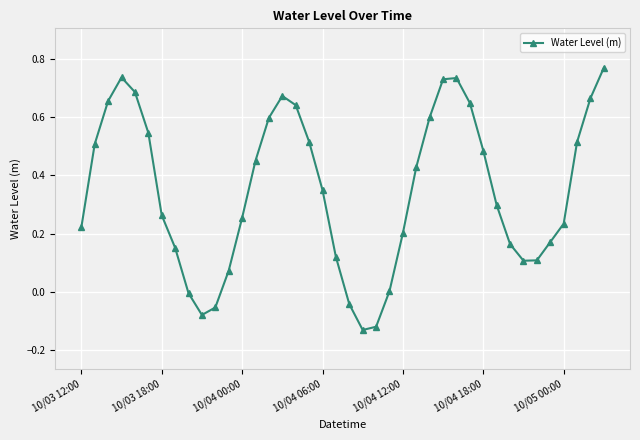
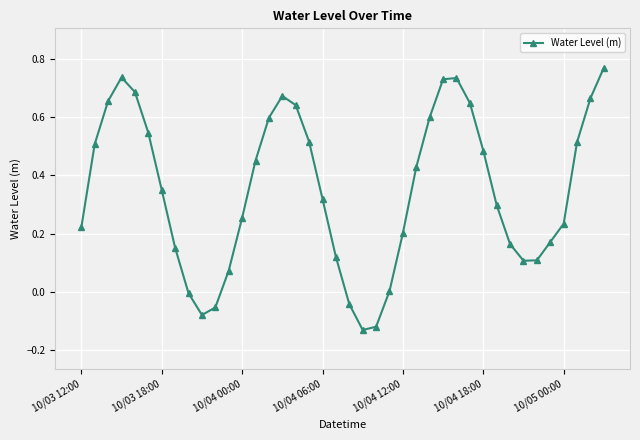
10/03 18:00: 0.26 -> 0.35
10/04 06:00: 0.35 -> 0.32
